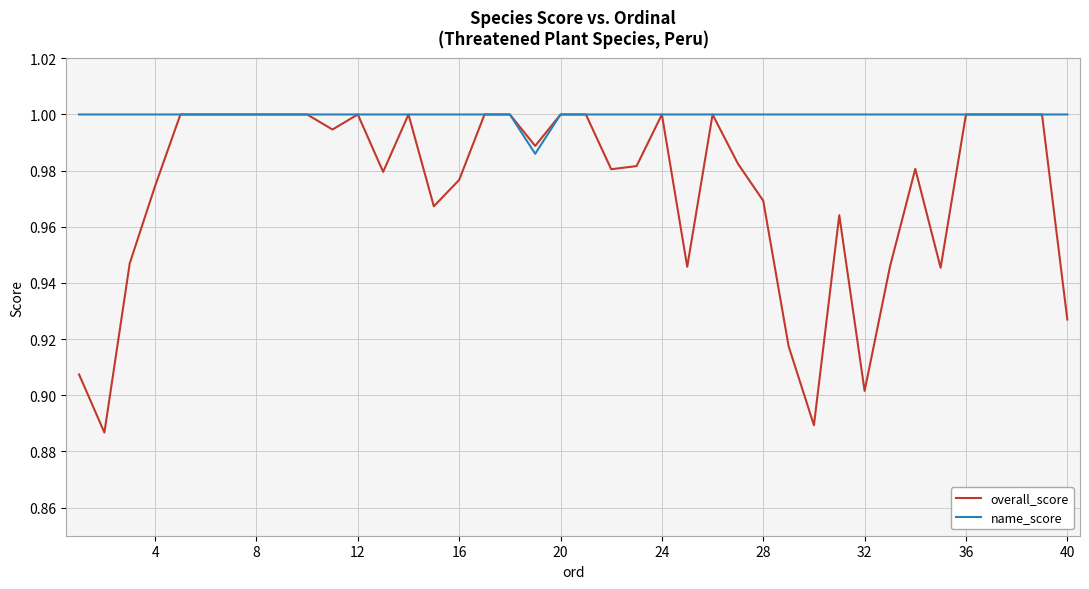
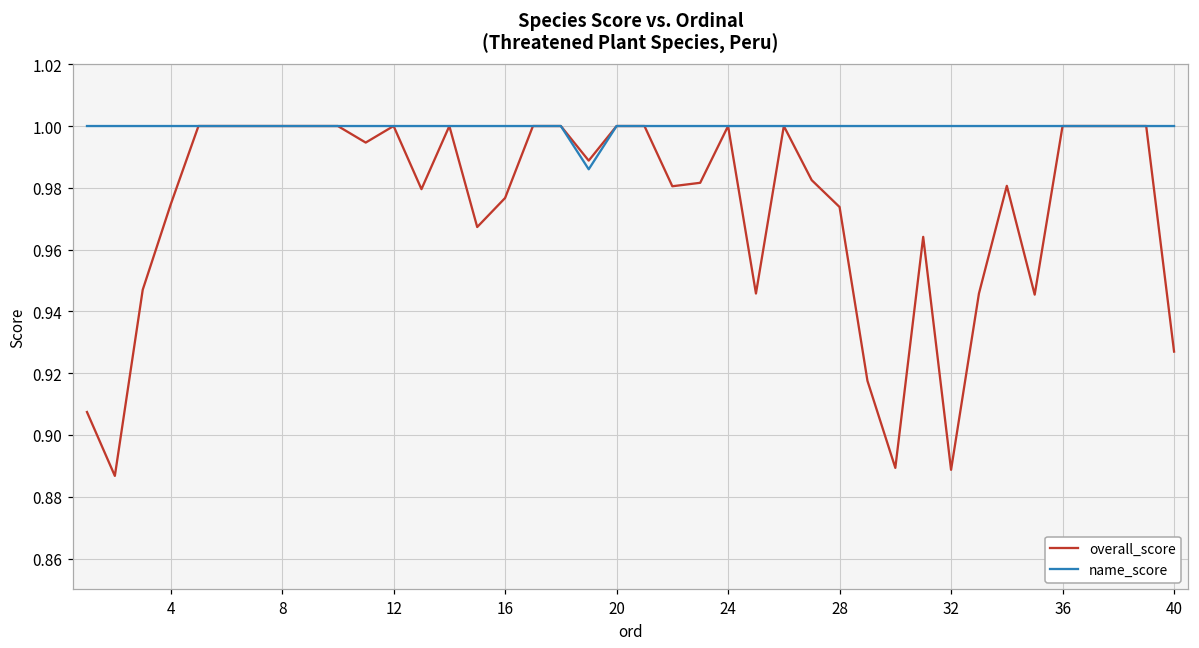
overall_score, 28: 0.969 -> 0.974
overall_score, 32: 0.902 -> 0.889
